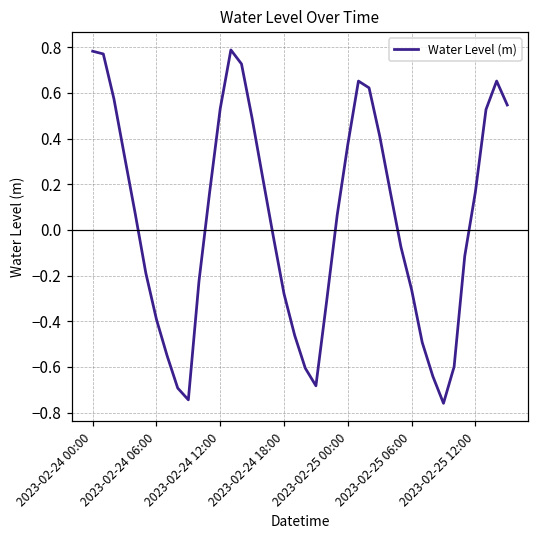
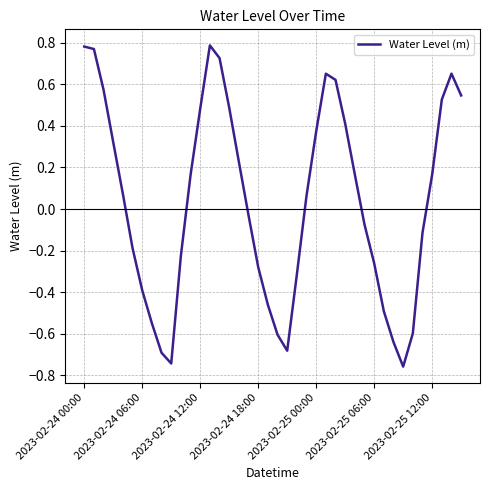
2023-02-24 12:00: 0.53 -> 0.48
